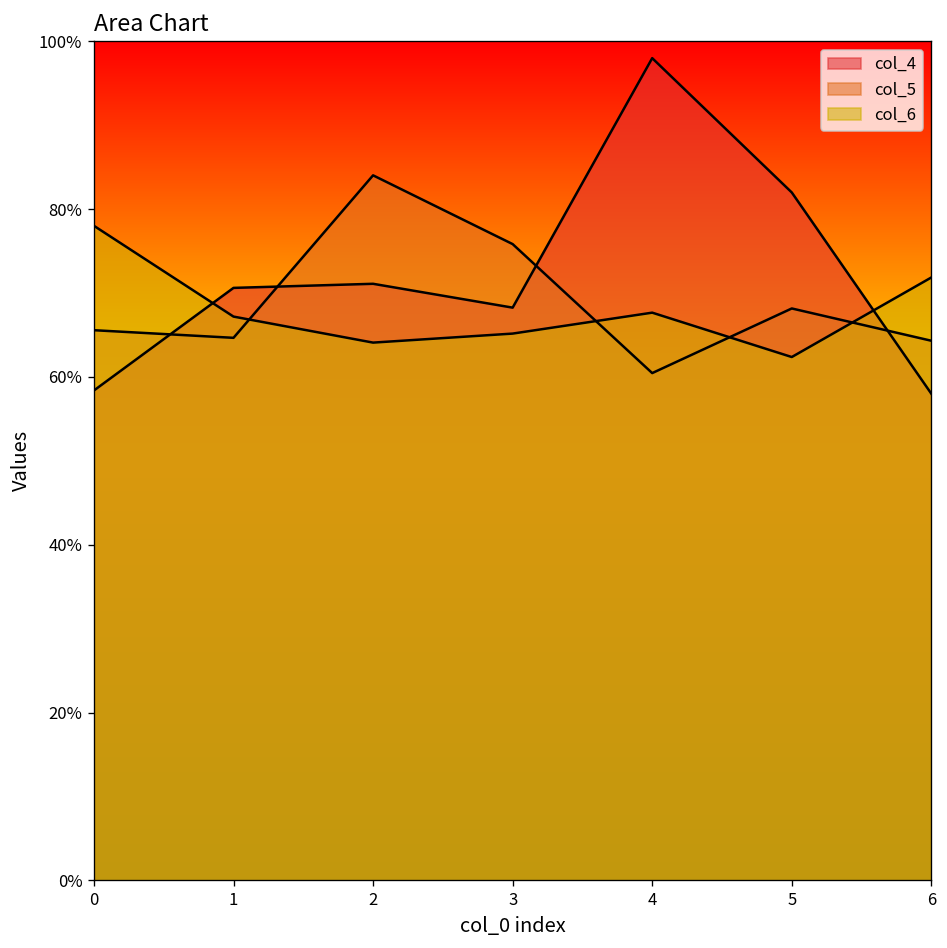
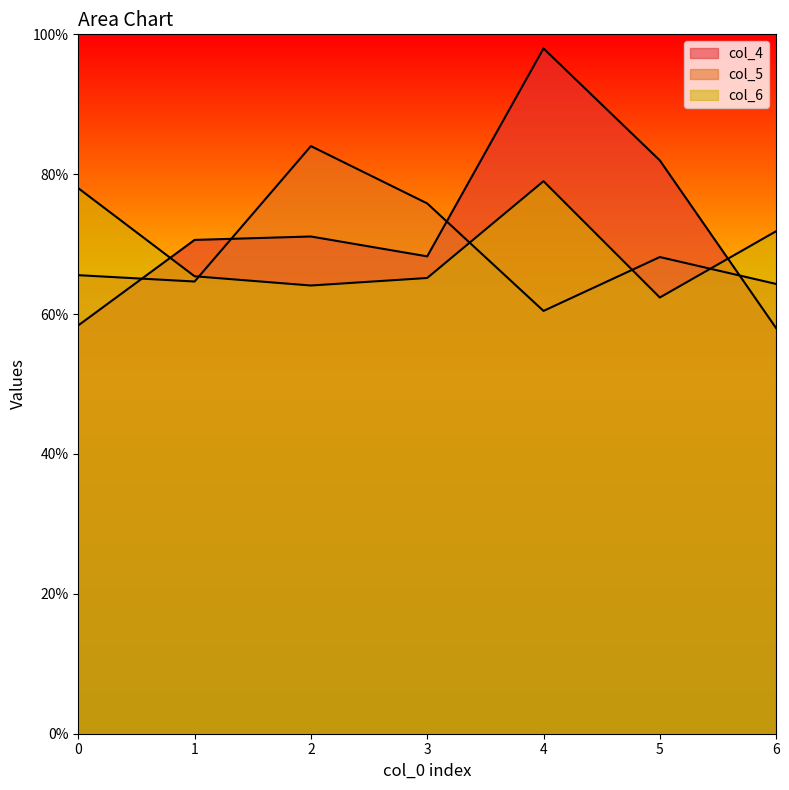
col_6, 1: 67% -> 65%
col_6, 4: 68% -> 79%
